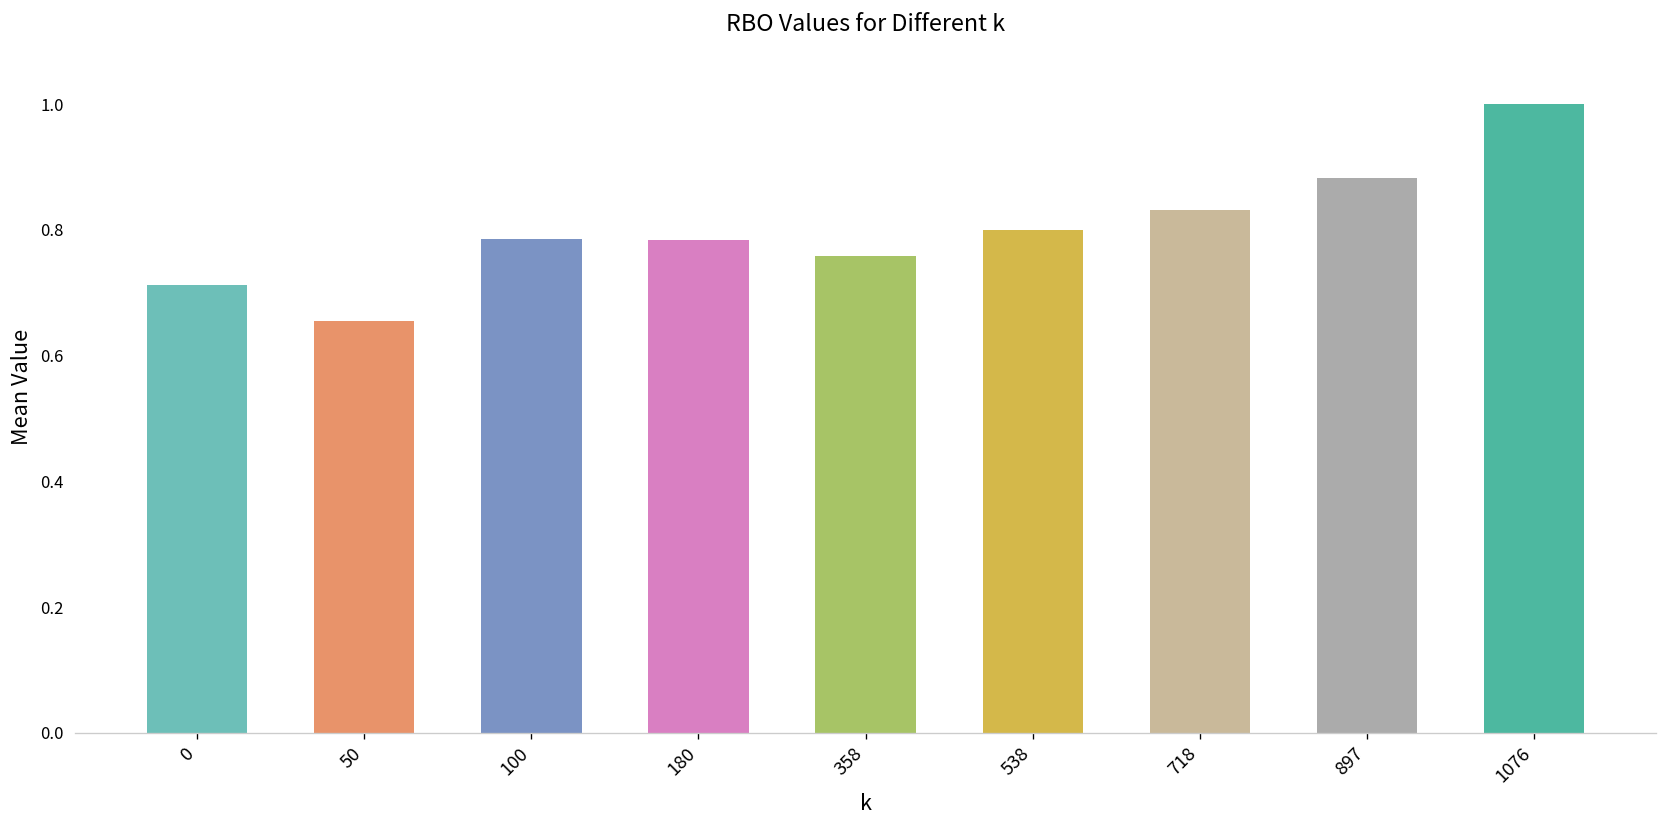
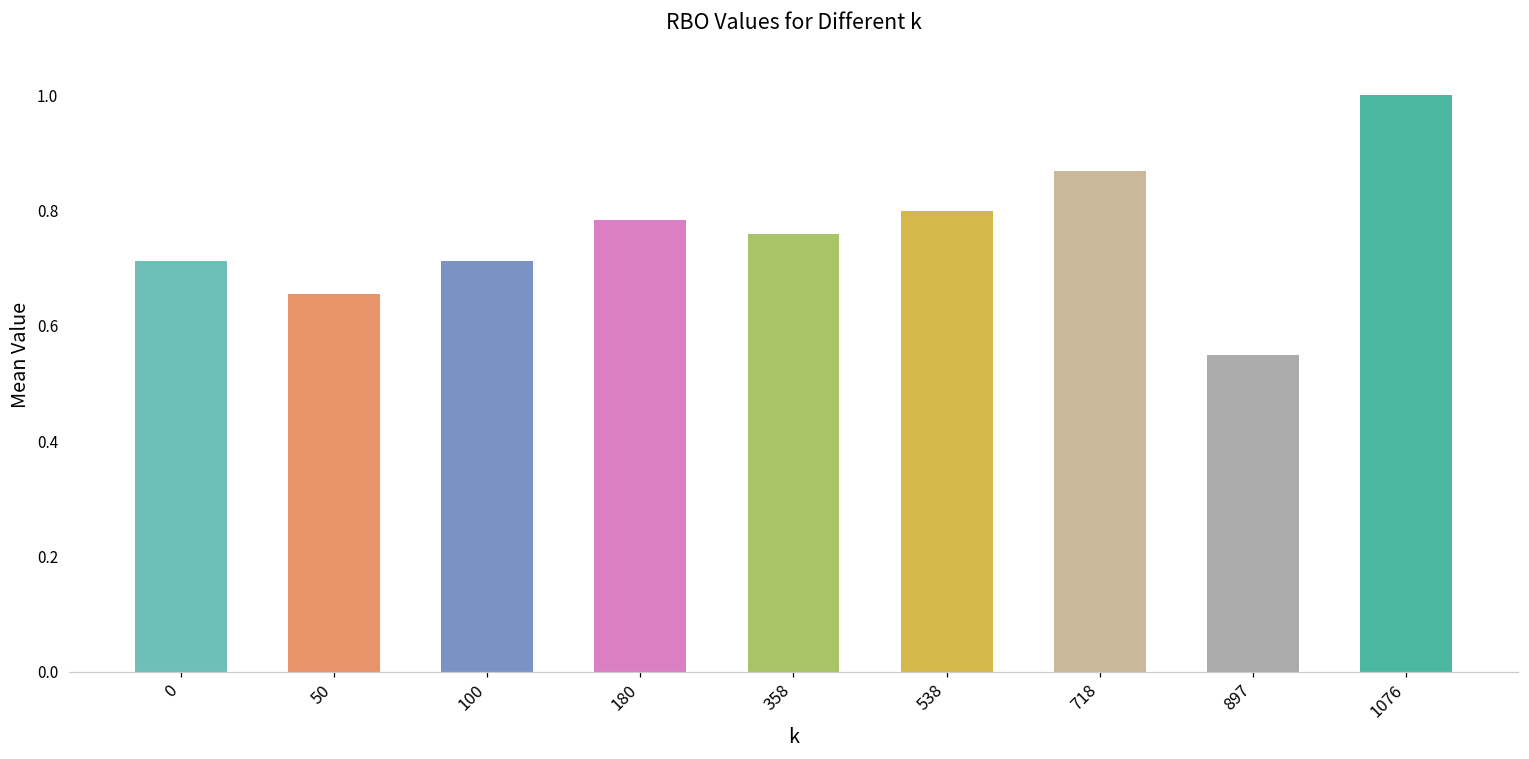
100: 0.79 -> 0.71
718: 0.83 -> 0.87
897: 0.88 -> 0.55
